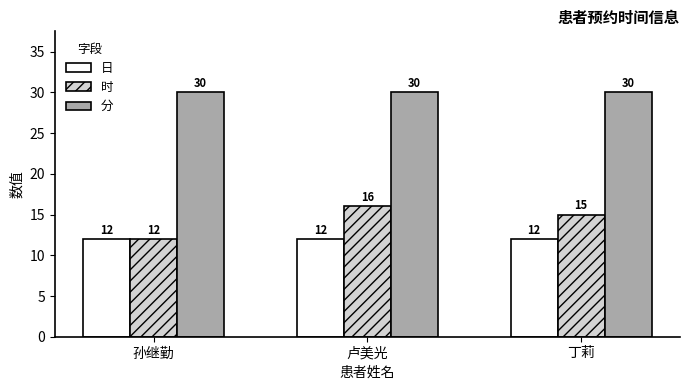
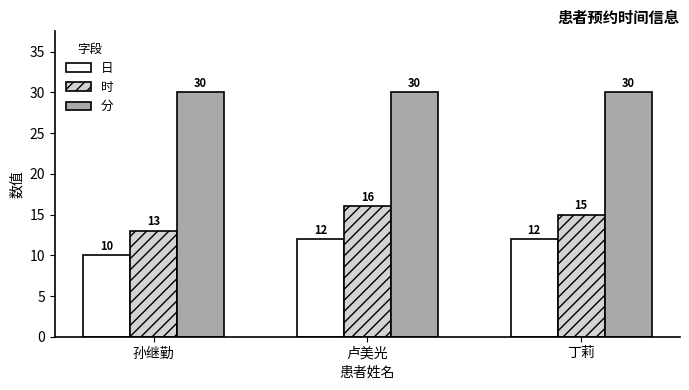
日, 孙继勤: 12 -> 10
时, 孙继勤: 12 -> 13
